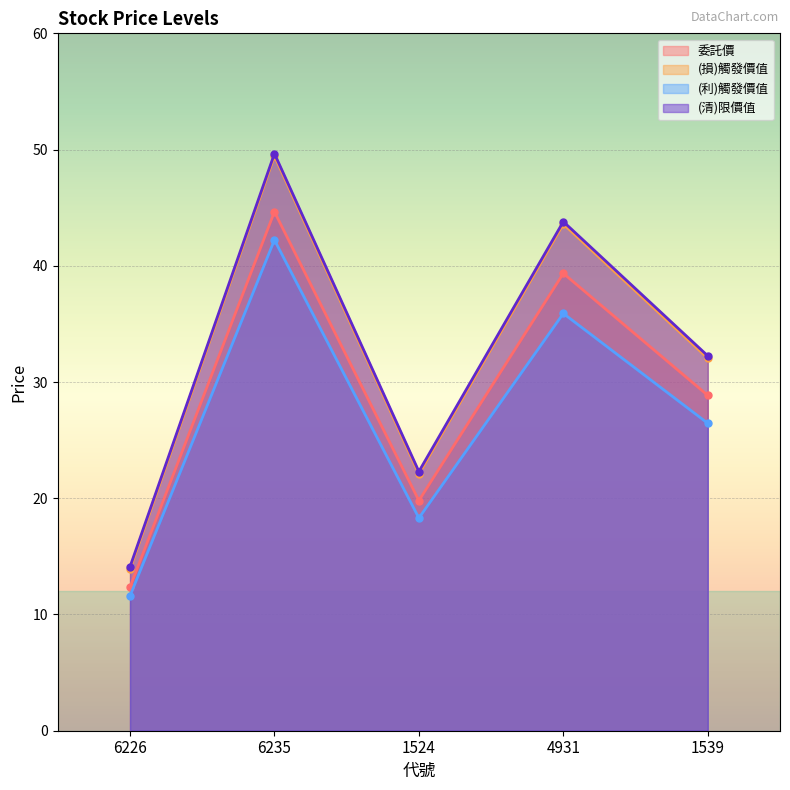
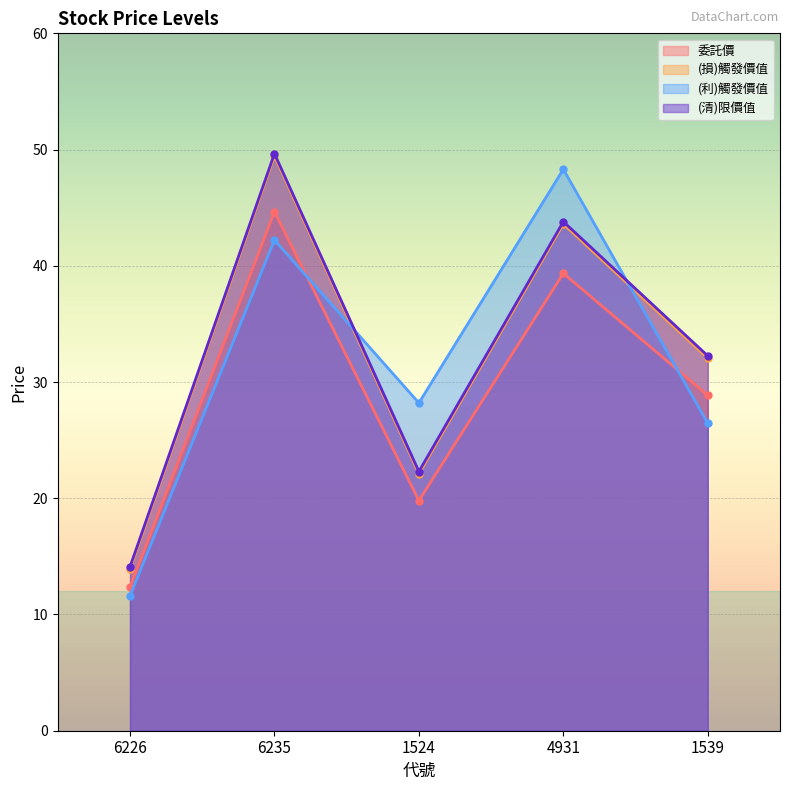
(利)觸發價值, 1524: 18.3 -> 28.2
(利)觸發價值, 4931: 35.9 -> 48.3
